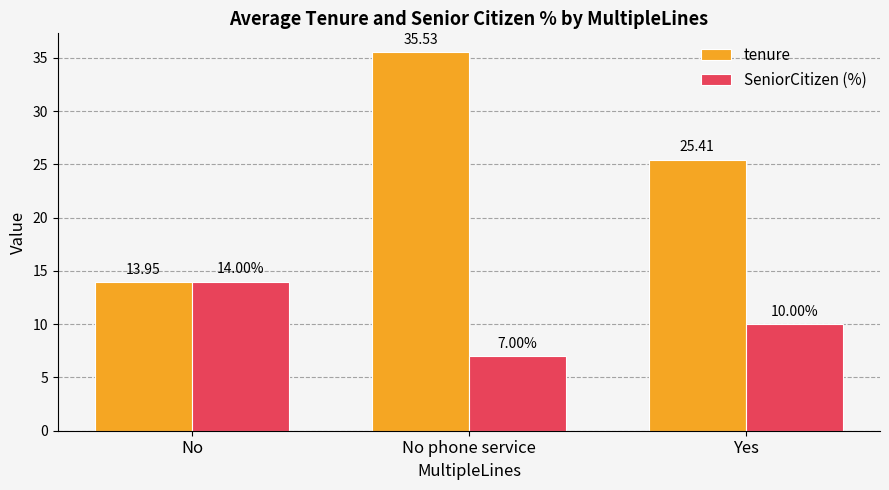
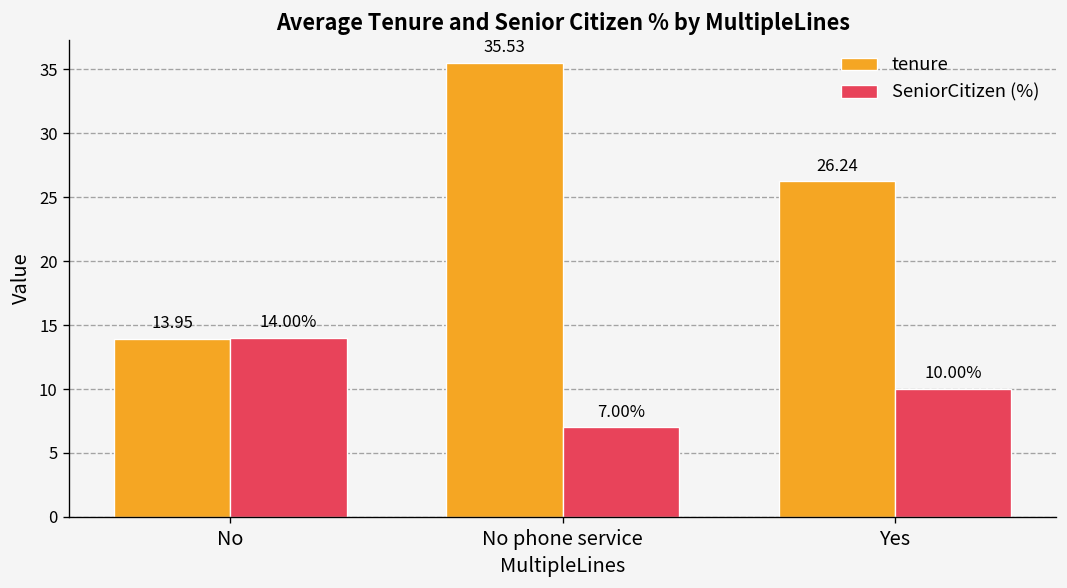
tenure, Yes: 25.41 -> 26.24
